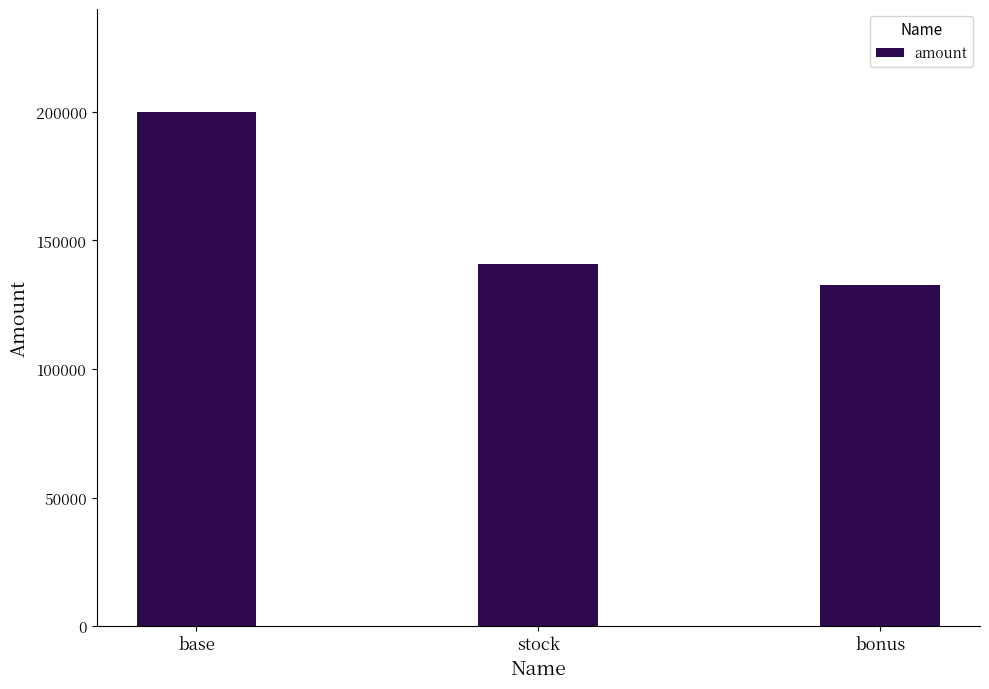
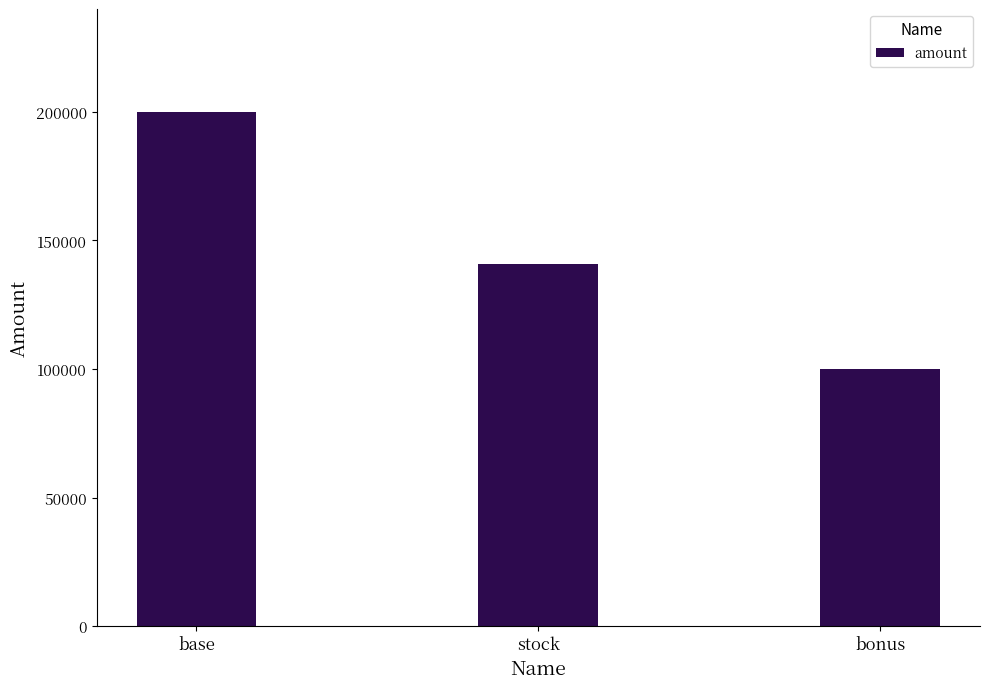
bonus: 133000 -> 100000
